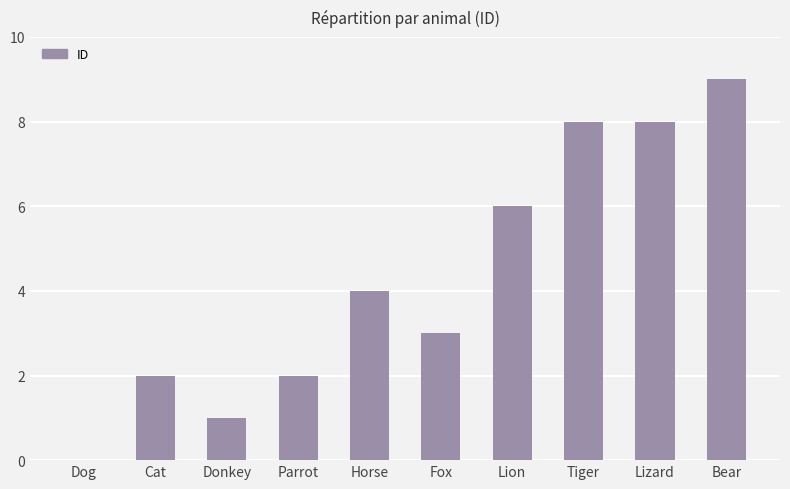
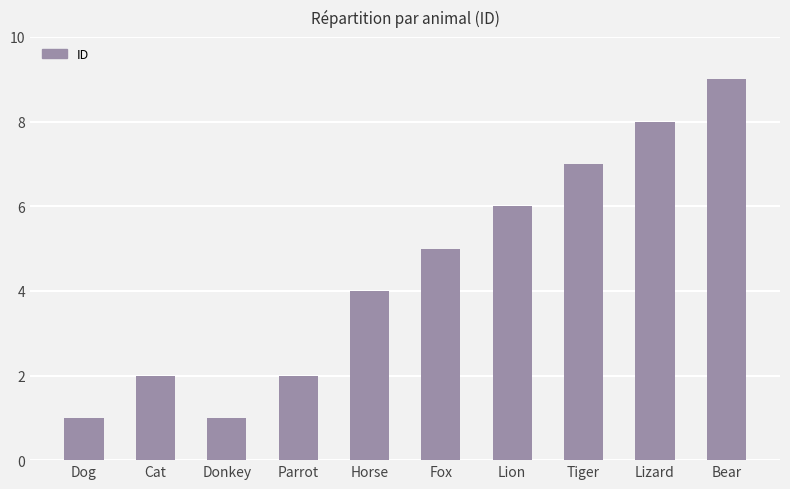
Dog: 0 -> 1
Fox: 3 -> 5
Tiger: 8 -> 7
